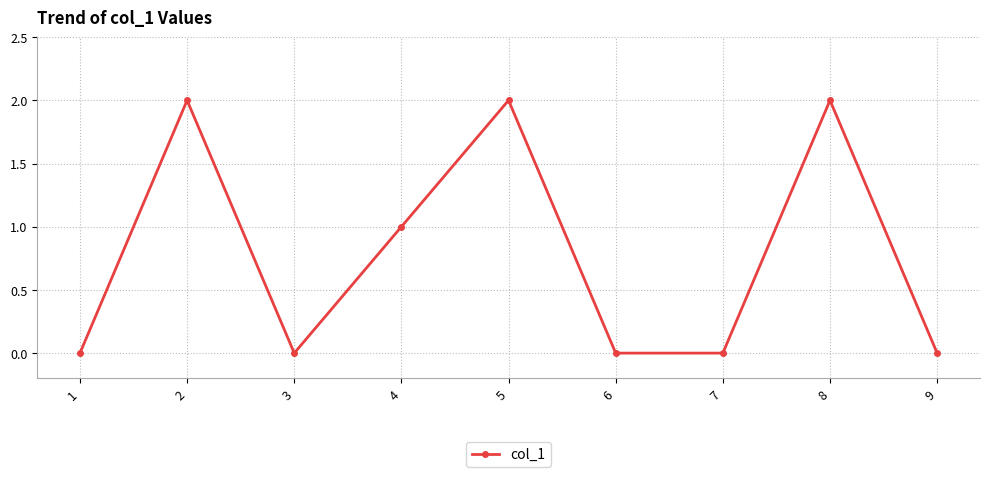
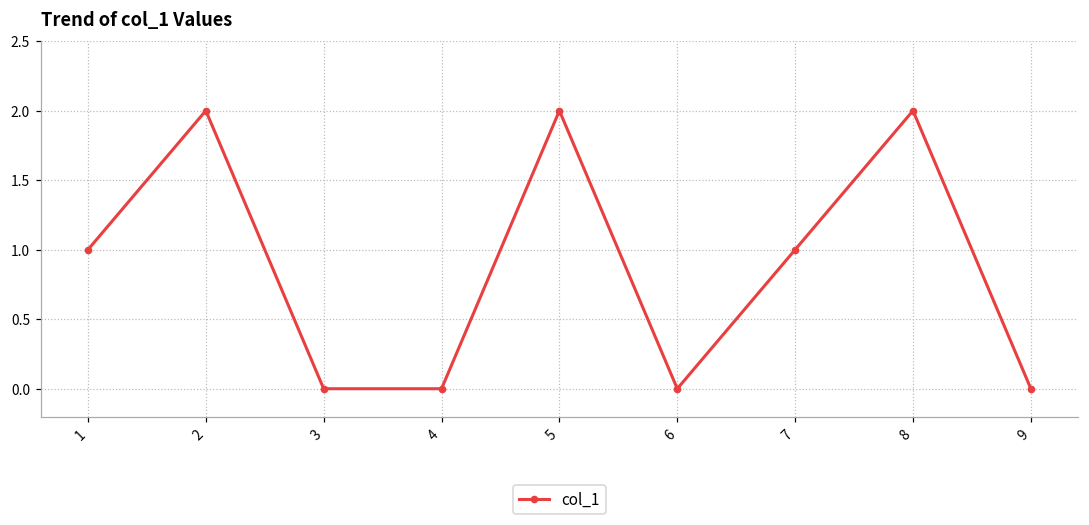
1: 0 -> 1
4: 1 -> 0
7: 0 -> 1
